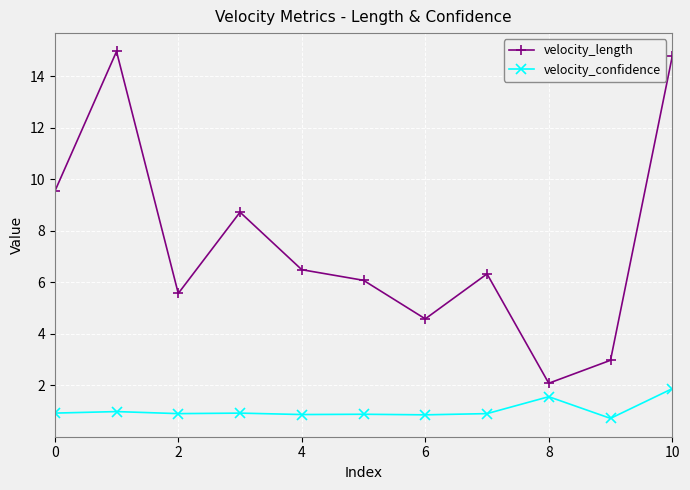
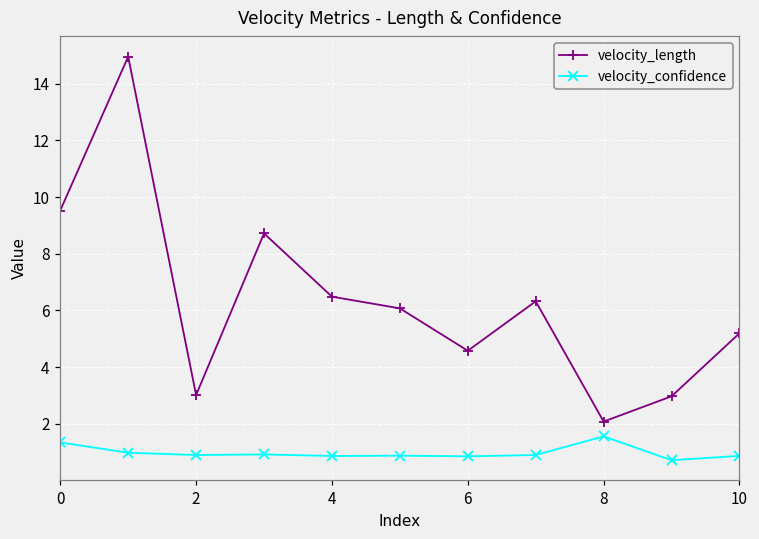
velocity_confidence, 0: 0.9 -> 1.3
velocity_length, 2: 5.6 -> 3.0
velocity_length, 10: 14.8 -> 5.2
velocity_confidence, 10: 1.9 -> 0.9
